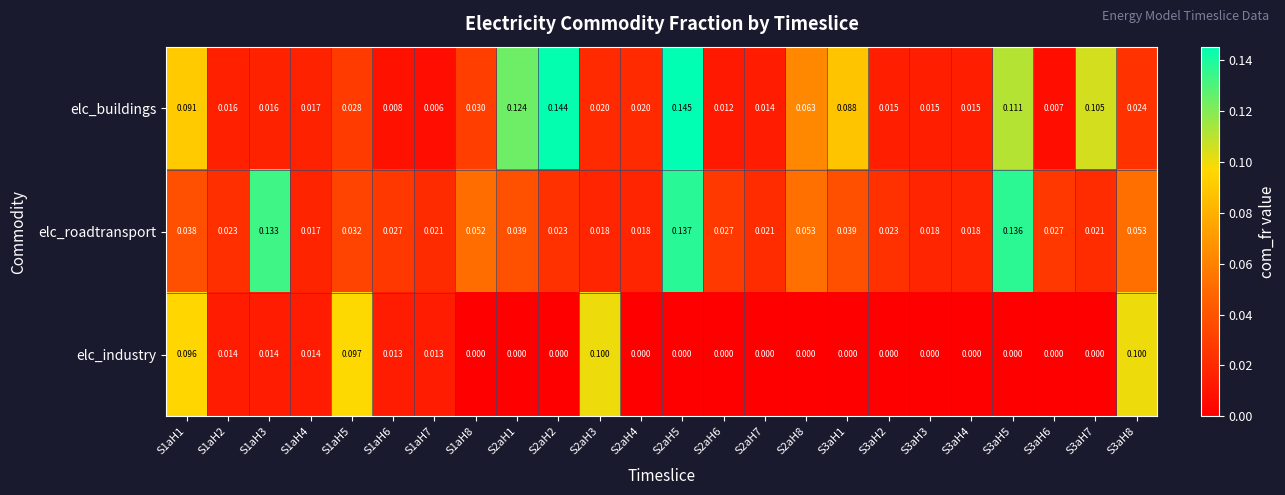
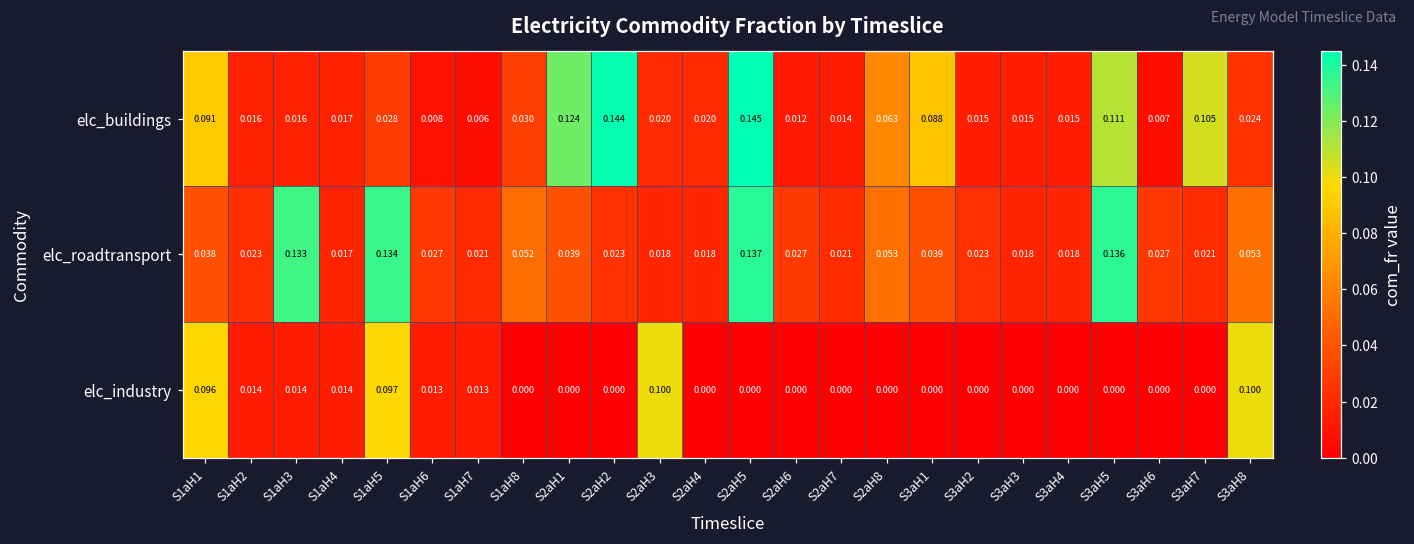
elc_roadtransport, S1aH5: 0.032 -> 0.134
